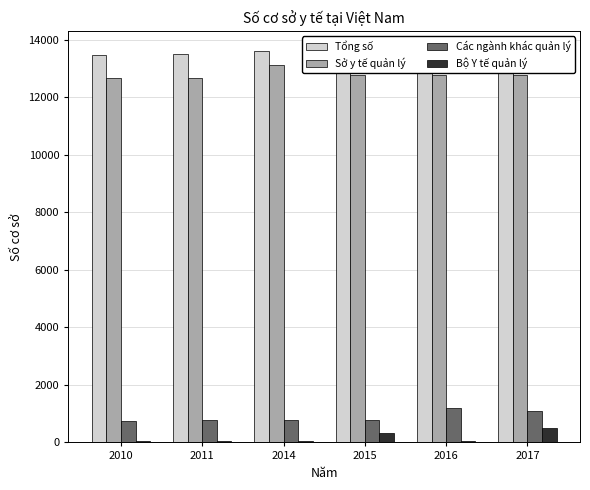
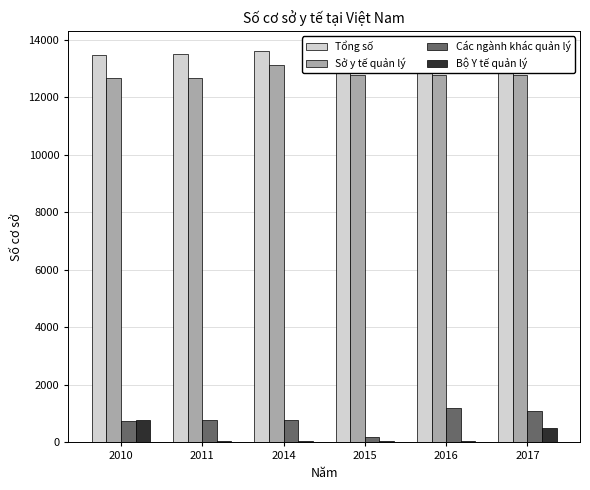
Bộ Y tế quản lý, 2010: 0 -> 800
Các ngành khác quản lý, 2015: 800 -> 200
Bộ Y tế quản lý, 2015: 300 -> 0
